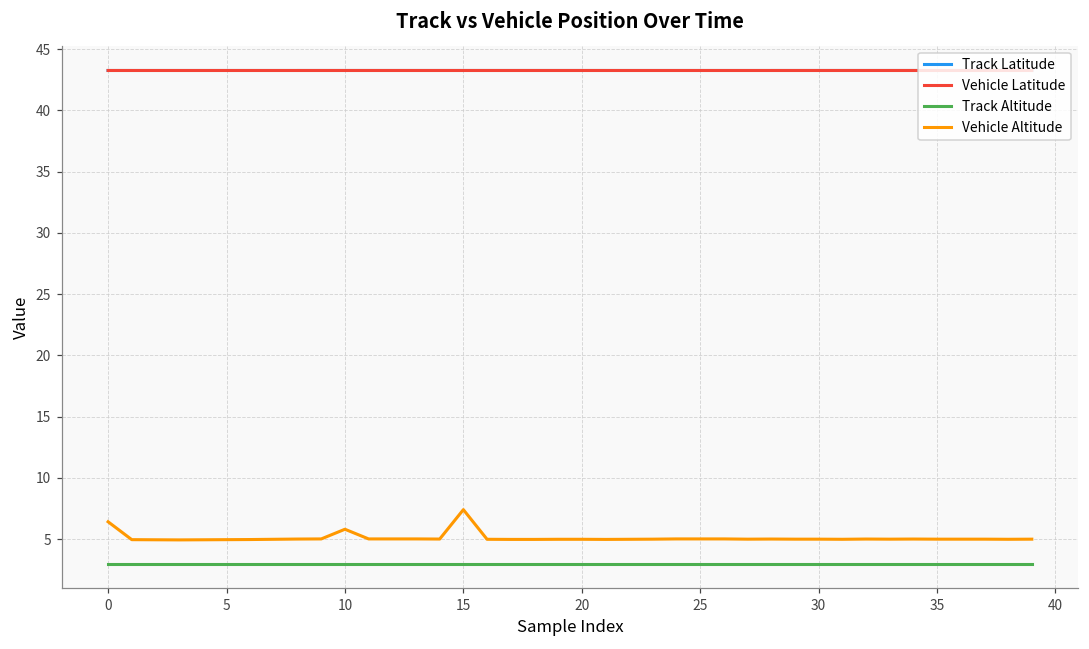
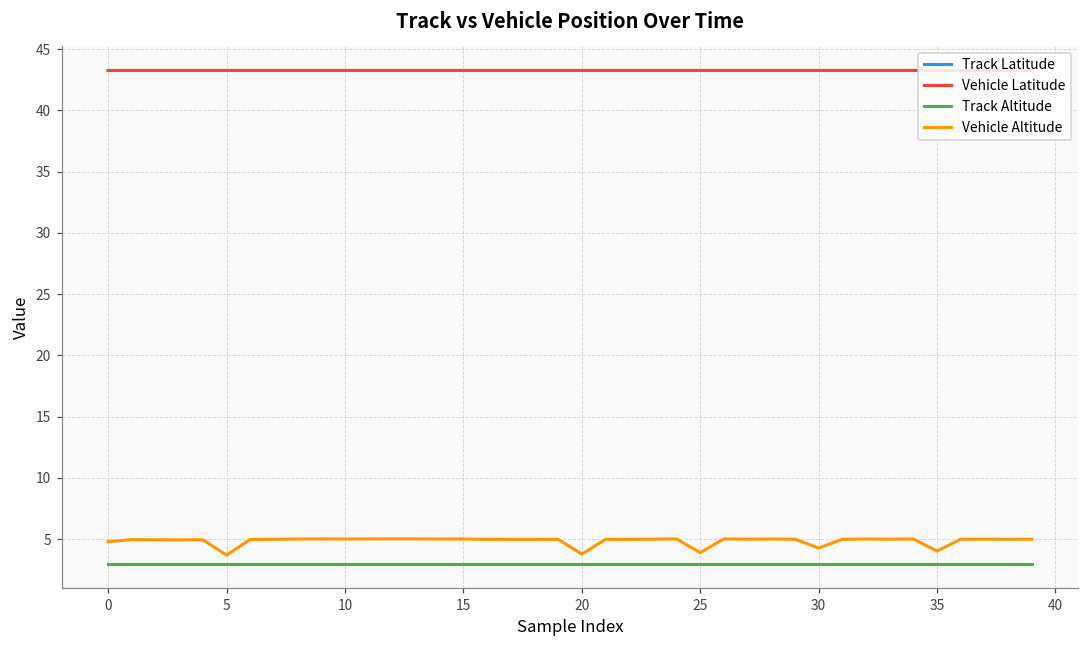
Vehicle Altitude, 0: 6.4 -> 4.8
Vehicle Altitude, 5: 5.0 -> 3.7
Vehicle Altitude, 10: 5.8 -> 5.0
Vehicle Altitude, 15: 7.4 -> 5.0
Vehicle Altitude, 20: 5.0 -> 3.8
Vehicle Altitude, 25: 5.0 -> 3.9
Vehicle Altitude, 30: 5.0 -> 4.3
Vehicle Altitude, 35: 5.0 -> 4.0
